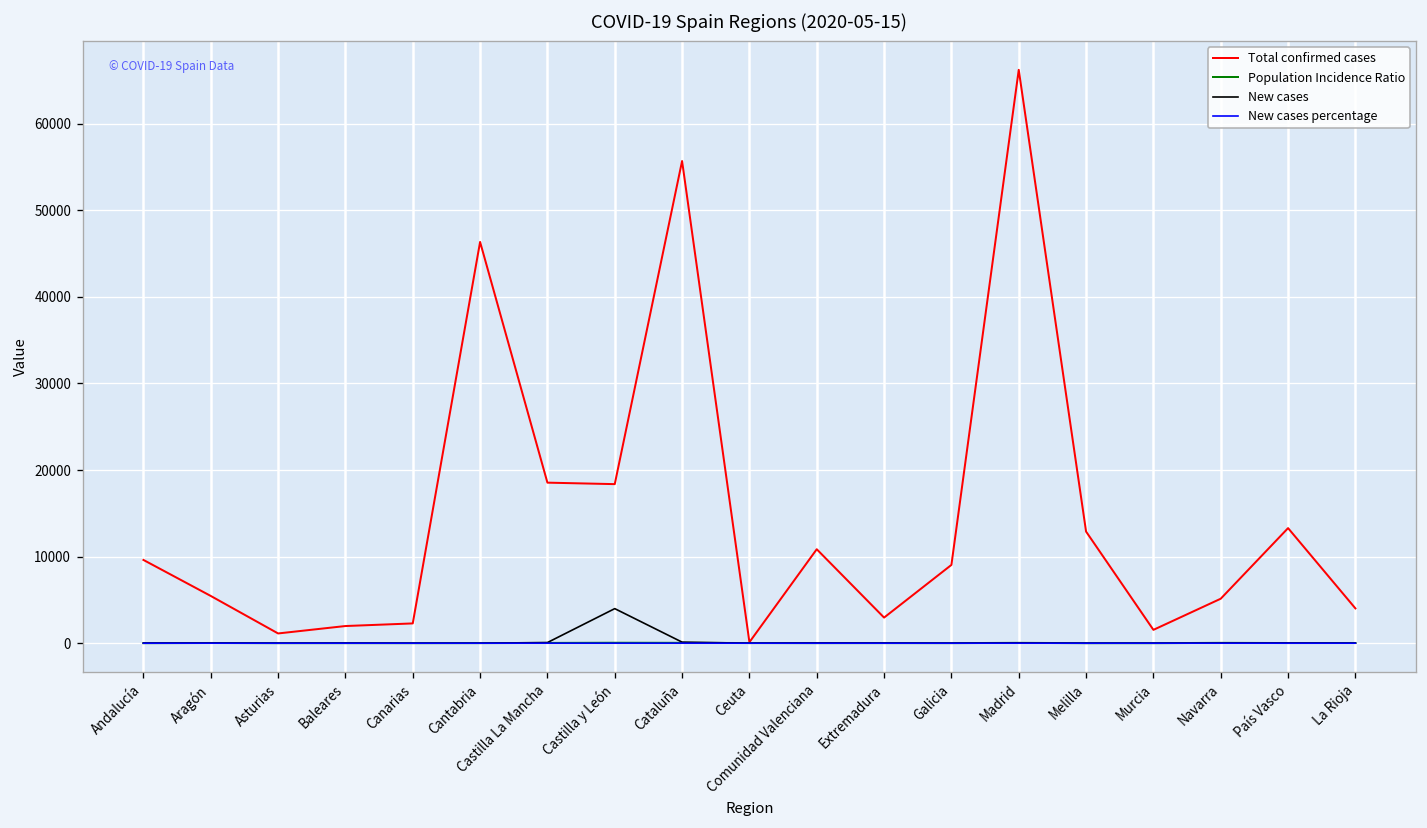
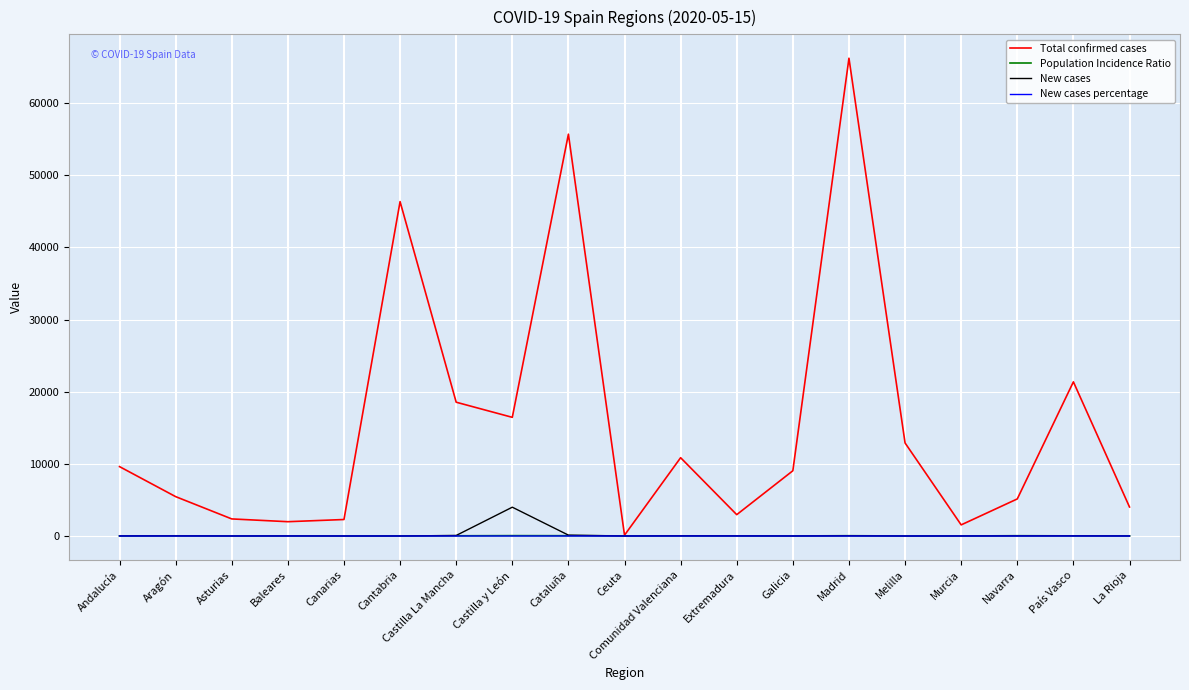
Total confirmed cases, Asturias: 1000 -> 2000
Total confirmed cases, Castilla y León: 18000 -> 16000
Total confirmed cases, País Vasco: 13000 -> 21000
